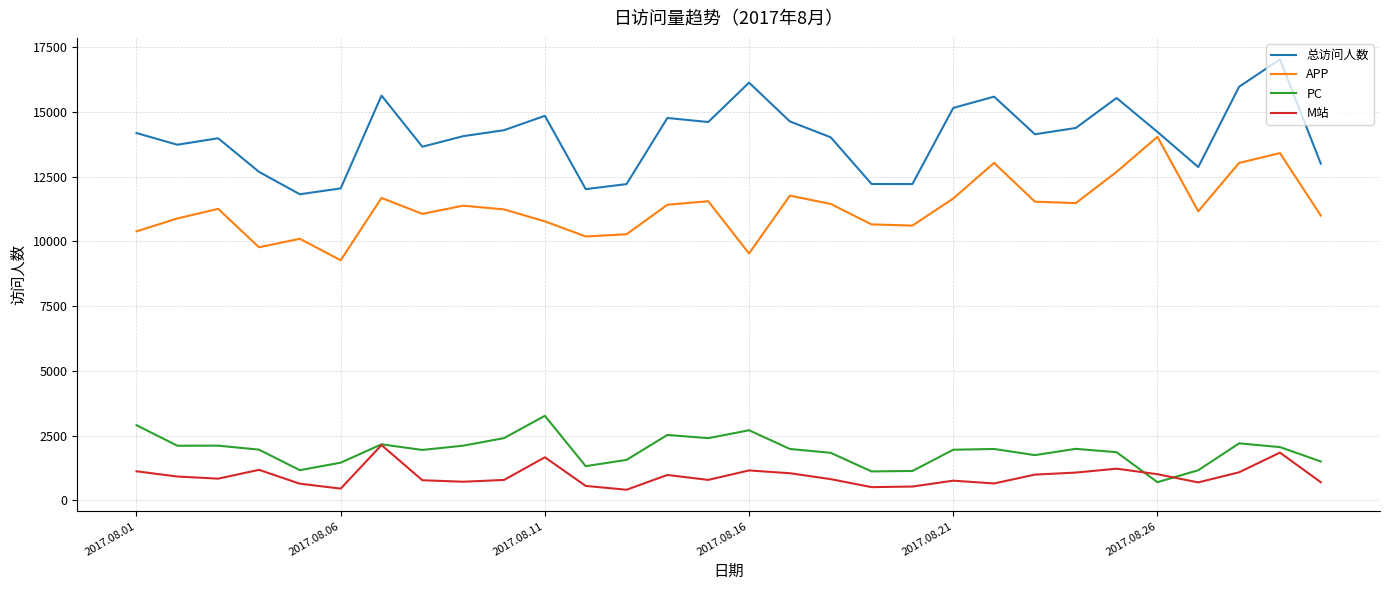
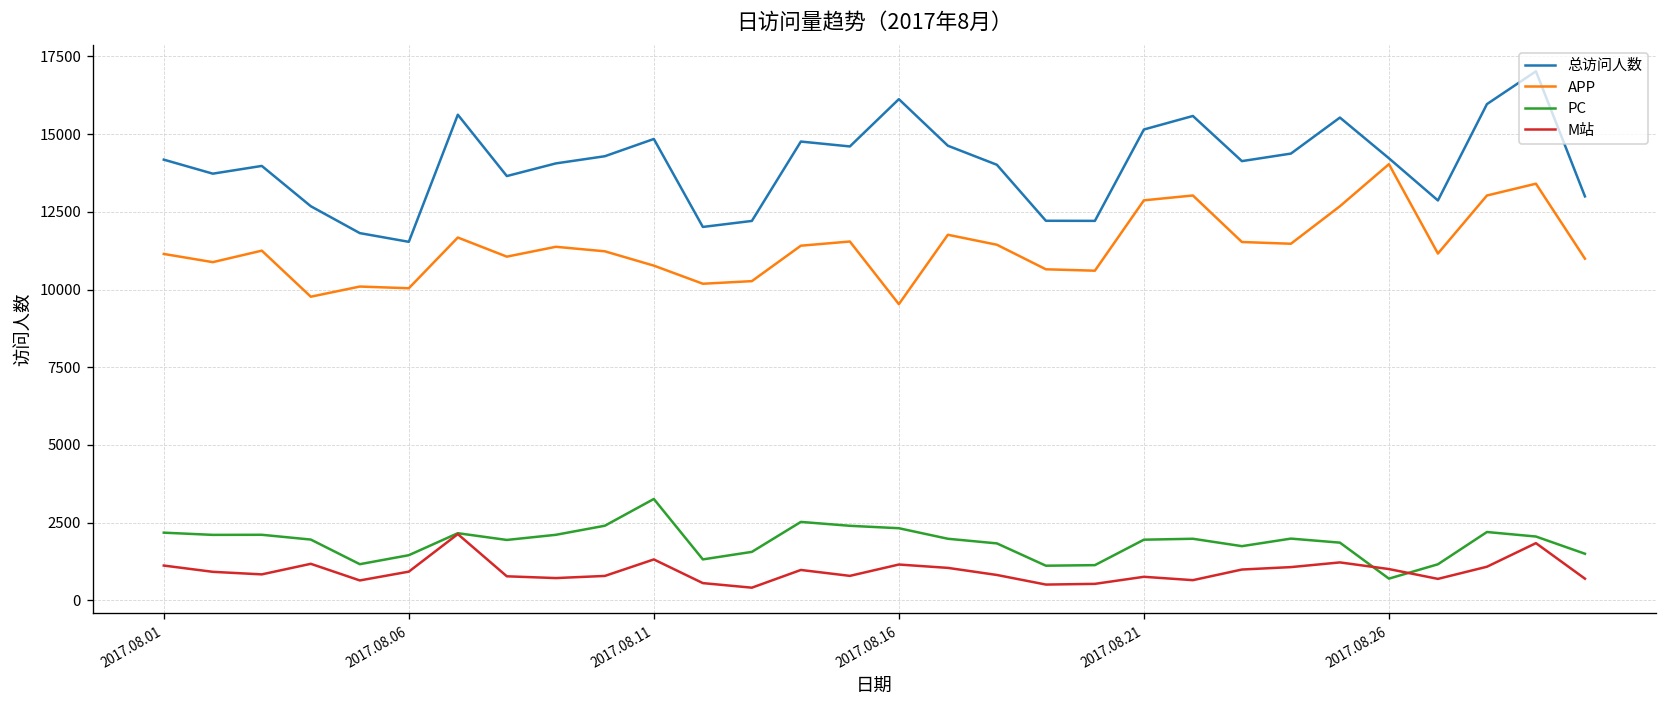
APP, 2017.08.01: 10400 -> 11100
PC, 2017.08.01: 2900 -> 2200
总访问人数, 2017.08.06: 12000 -> 11500
APP, 2017.08.06: 9300 -> 10000
M站, 2017.08.06: 500 -> 900
M站, 2017.08.11: 1700 -> 1300
PC, 2017.08.16: 2700 -> 2300
APP, 2017.08.21: 11700 -> 12900
